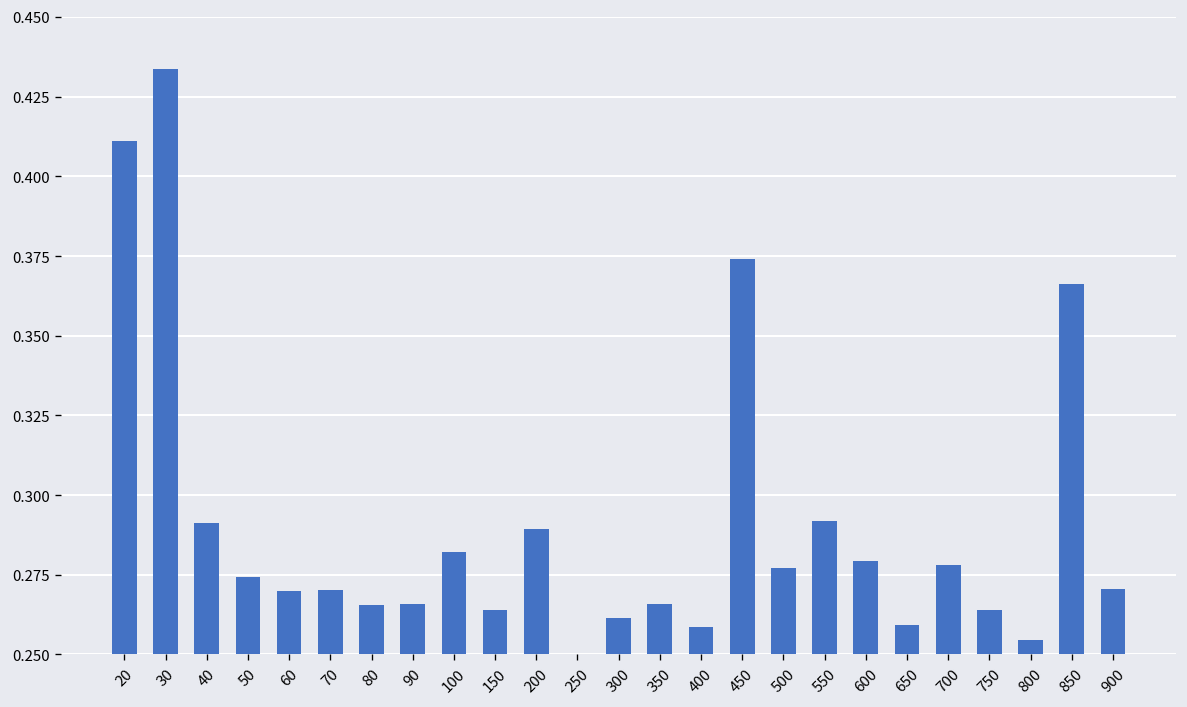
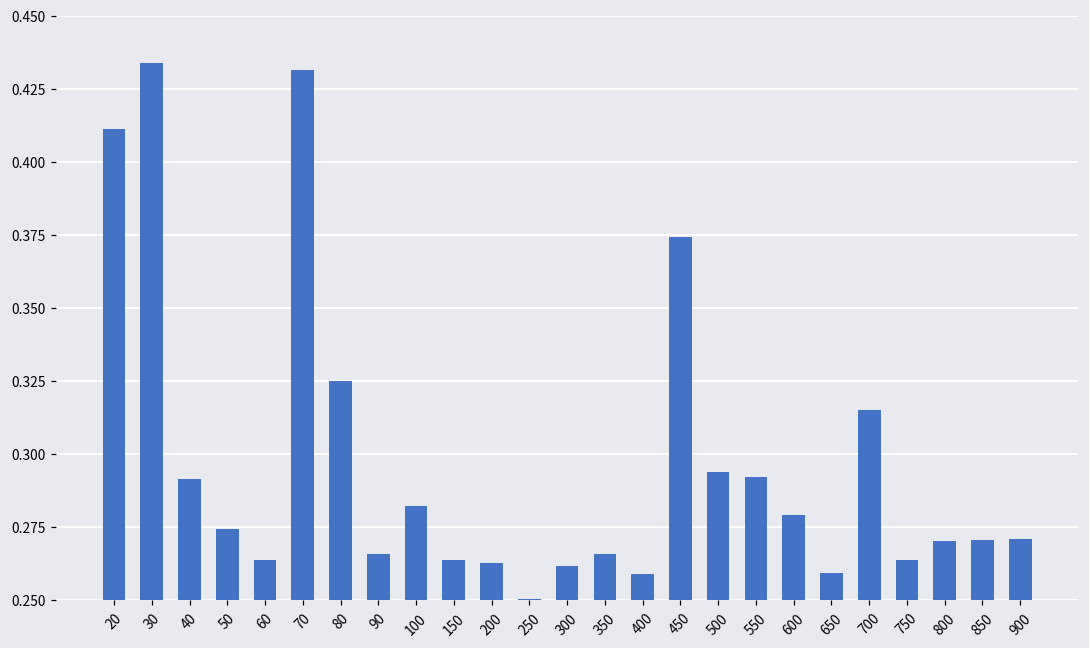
60: 0.270 -> 0.264
70: 0.270 -> 0.432
80: 0.266 -> 0.325
200: 0.290 -> 0.263
500: 0.277 -> 0.294
700: 0.278 -> 0.315
800: 0.255 -> 0.270
850: 0.366 -> 0.270
